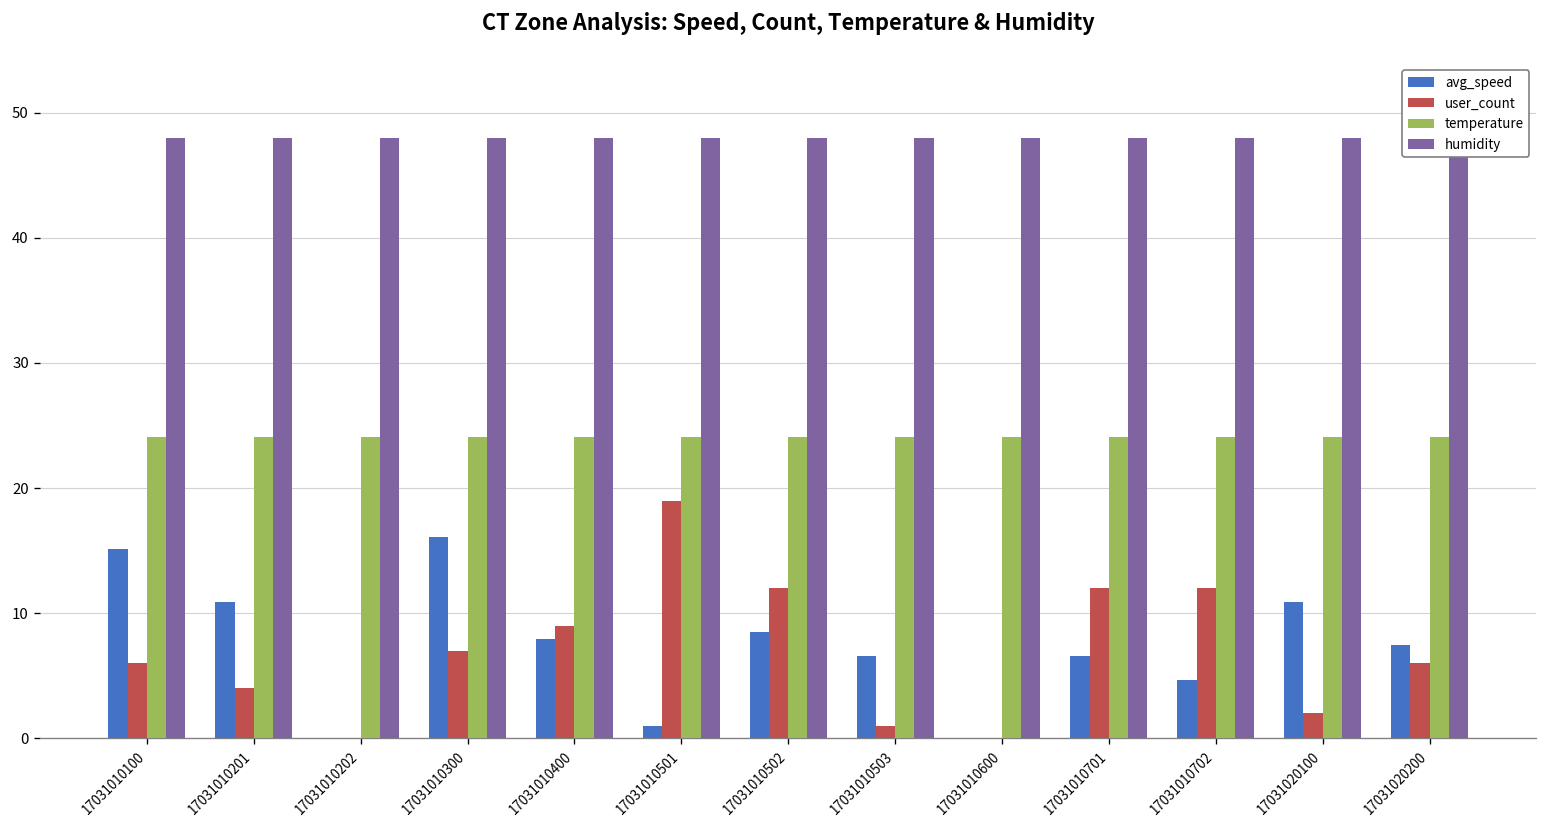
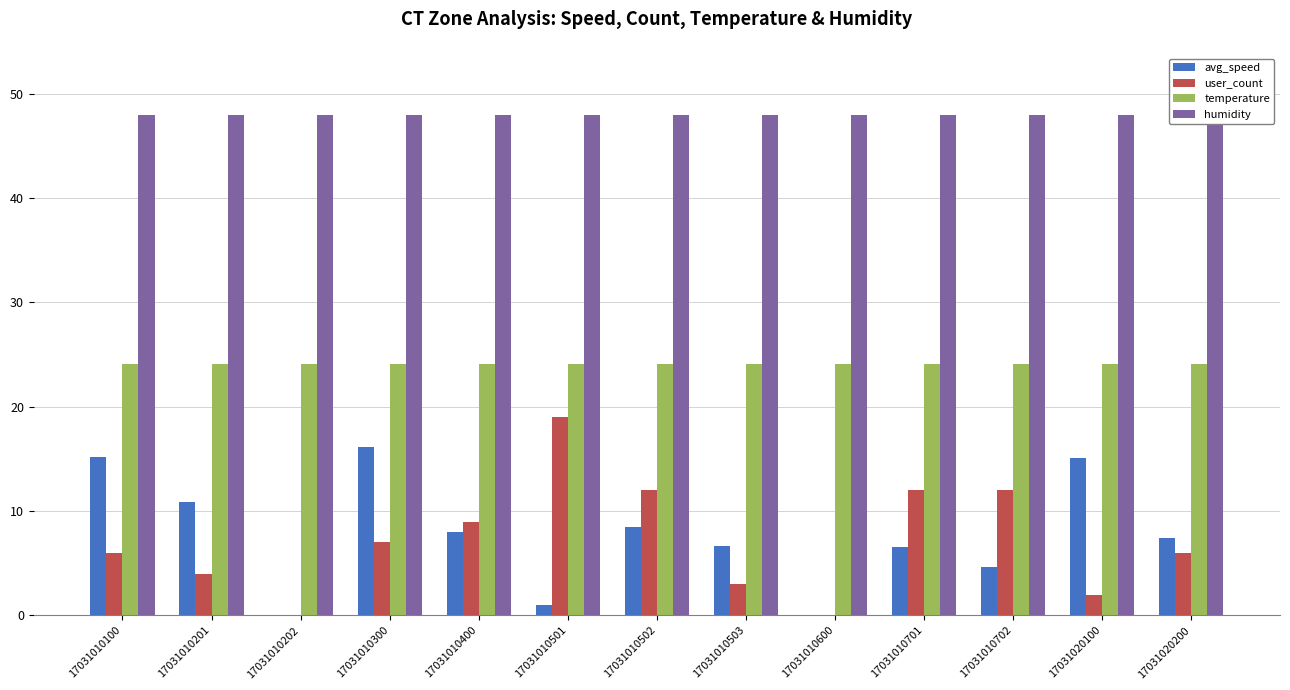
user_count, 17031010503: 1 -> 3
avg_speed, 17031020100: 10.9 -> 15.1
